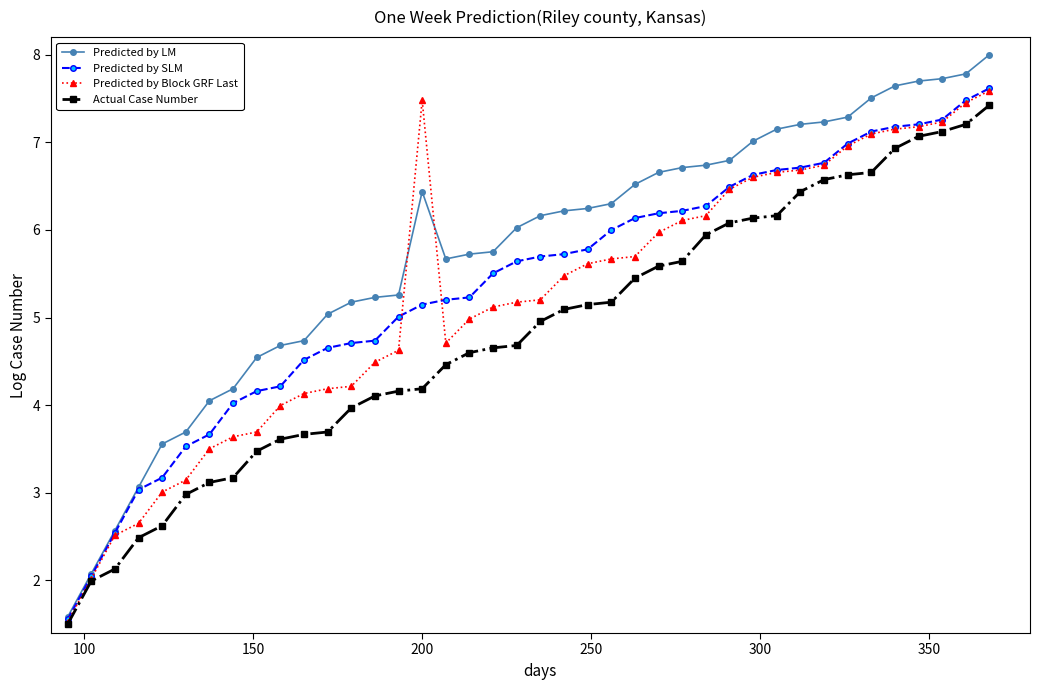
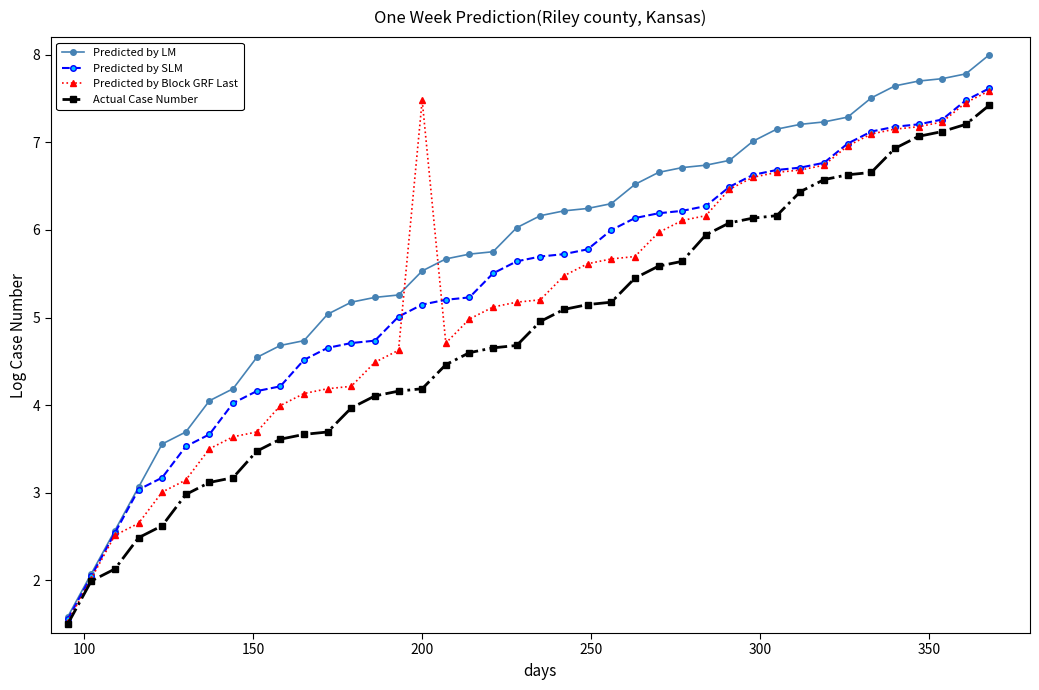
Predicted by LM, 200: 6.4 -> 5.5
